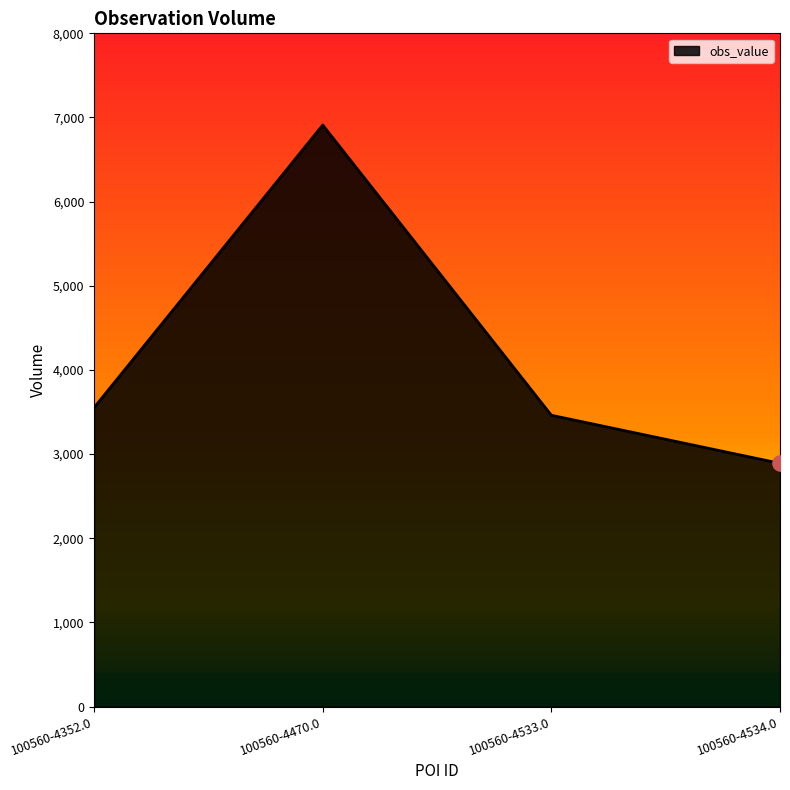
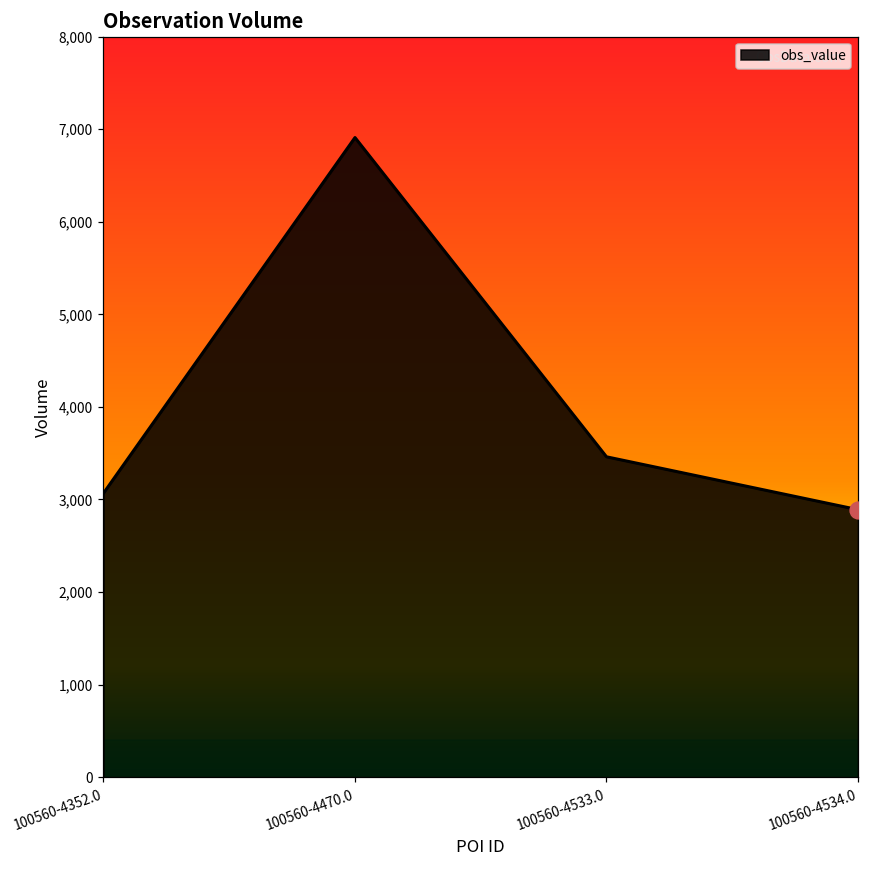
obs_value, 100560-4352.0: 3,600 -> 3,100
